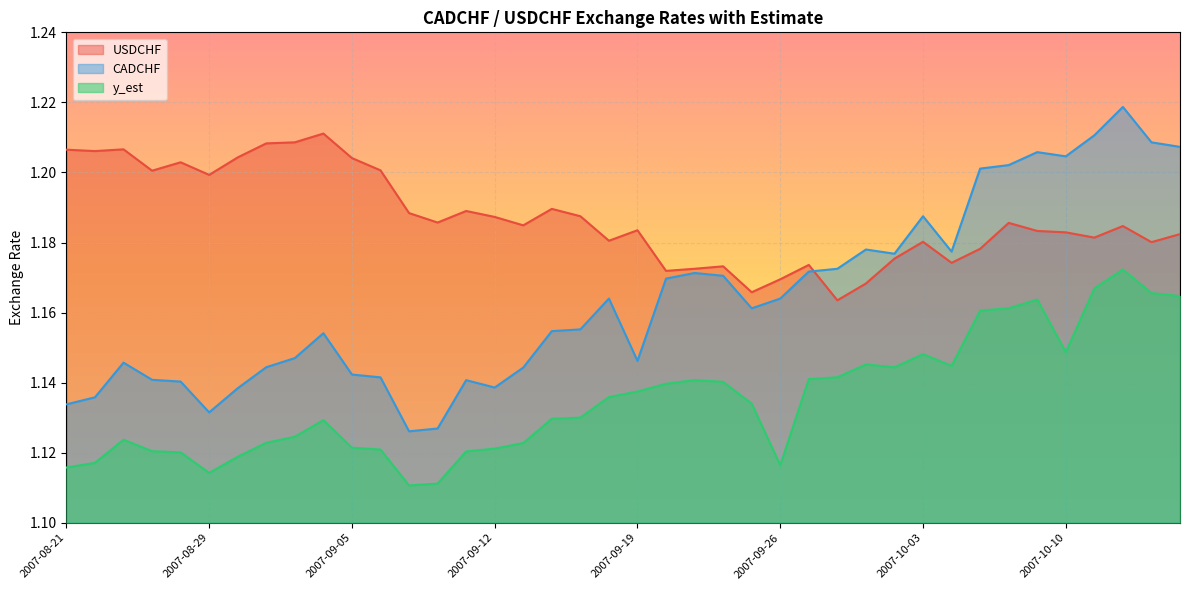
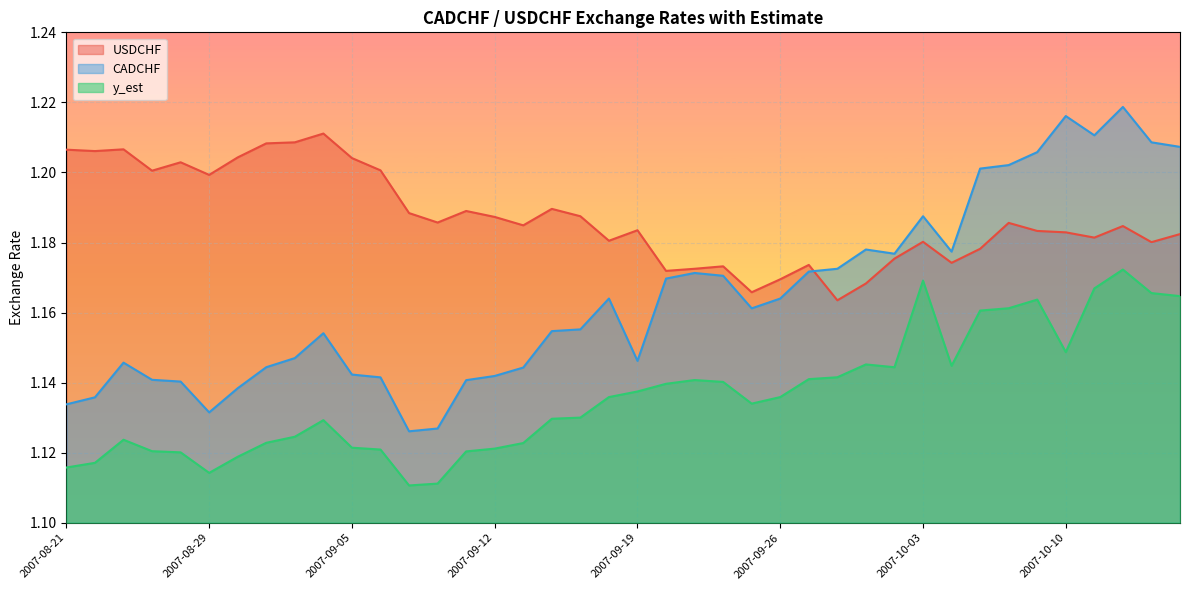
CADCHF, 2007-09-12: 1.139 -> 1.142
y_est, 2007-09-26: 1.116 -> 1.136
y_est, 2007-10-03: 1.148 -> 1.169
CADCHF, 2007-10-10: 1.205 -> 1.216
